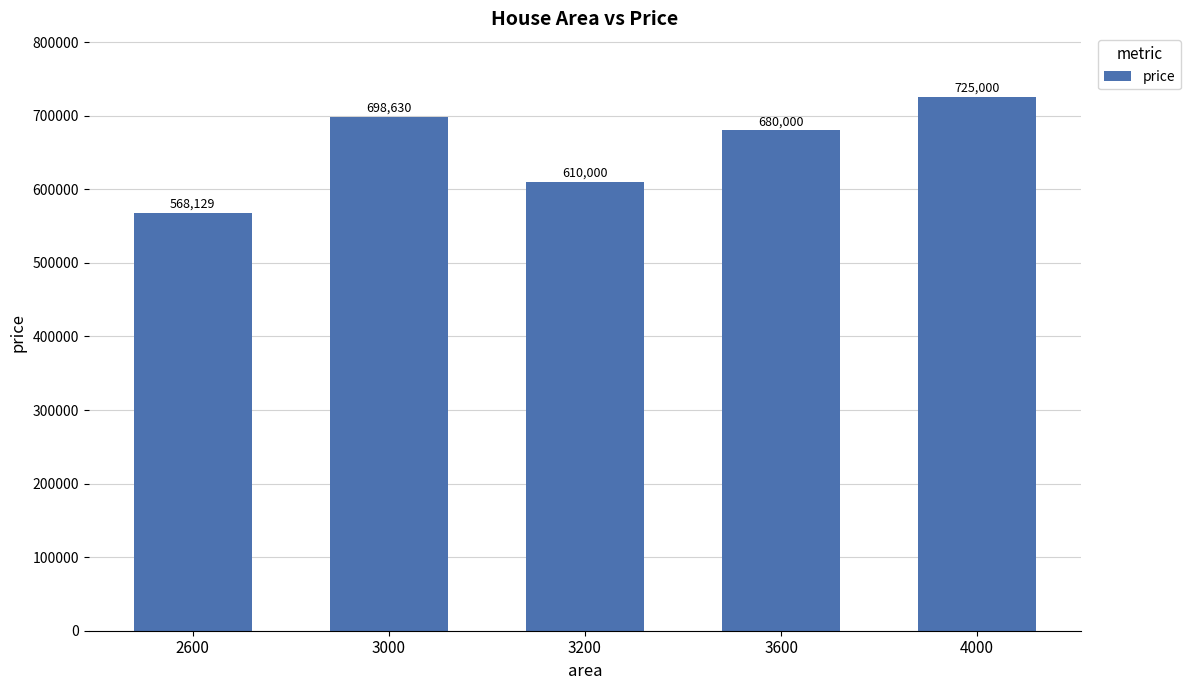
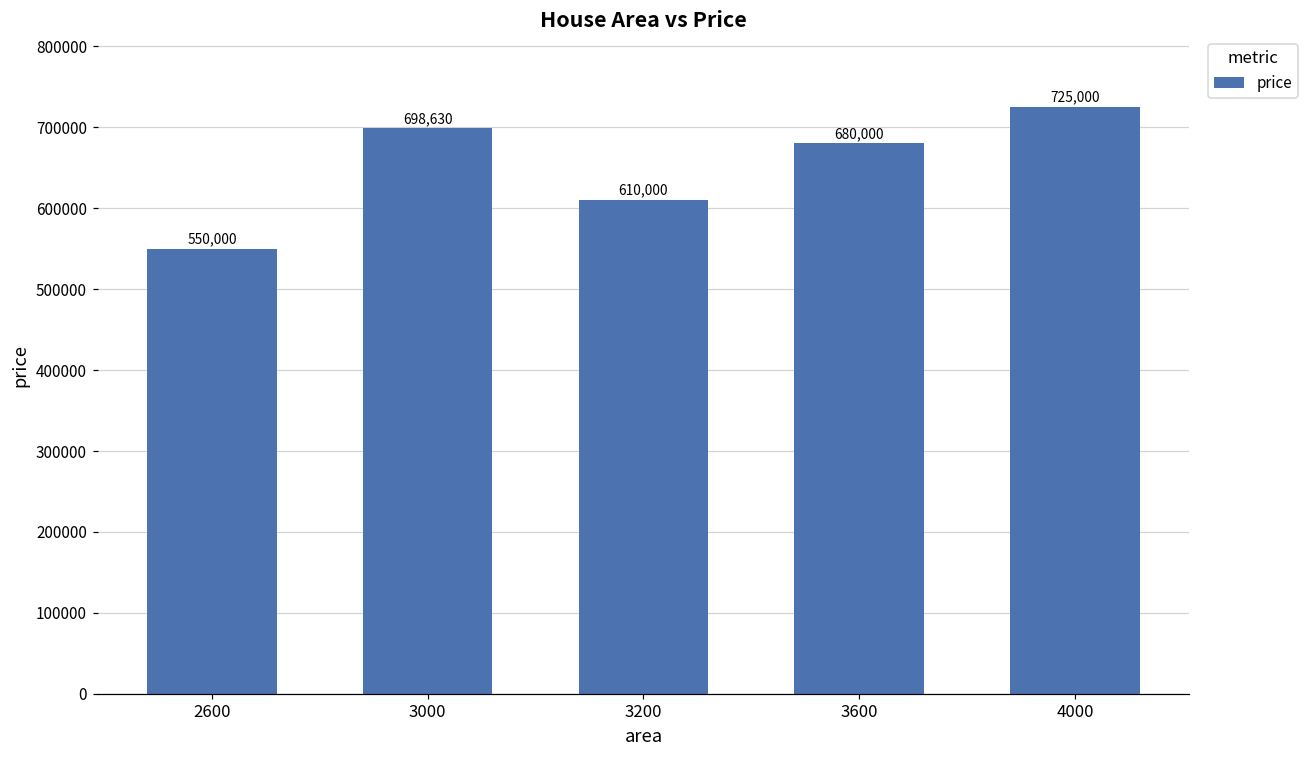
2600: 568,129 -> 550,000
